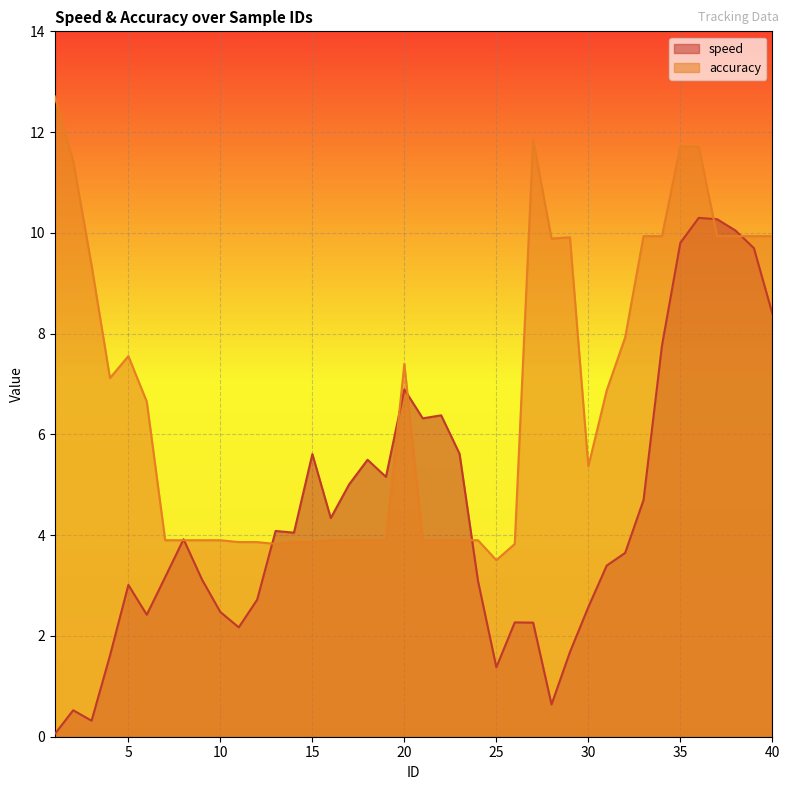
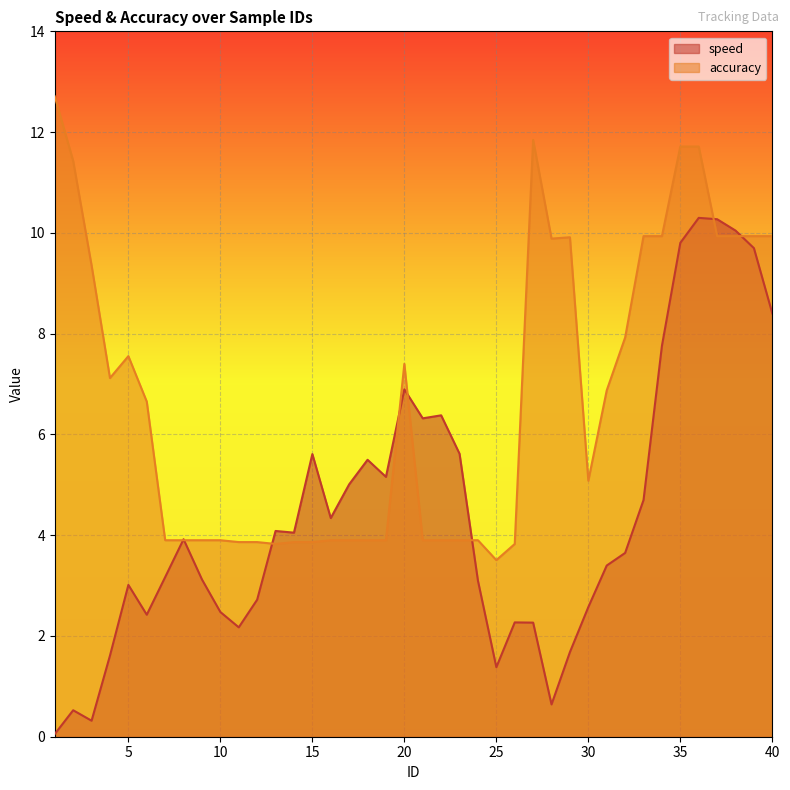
accuracy, 30: 5.4 -> 5.1
